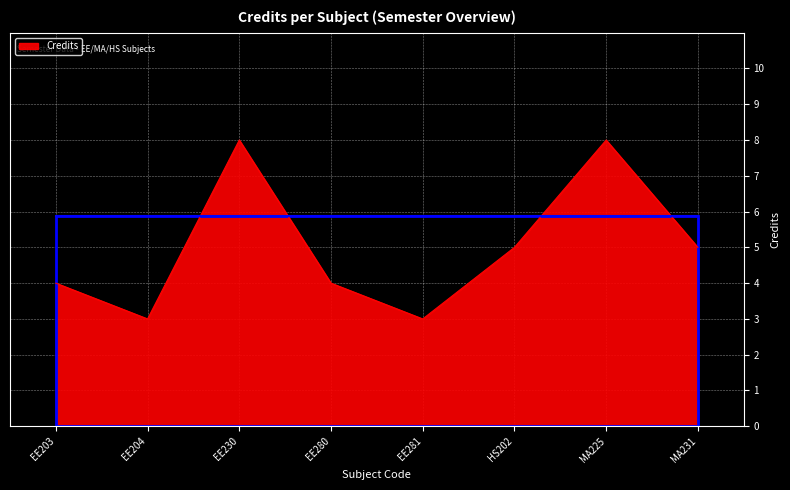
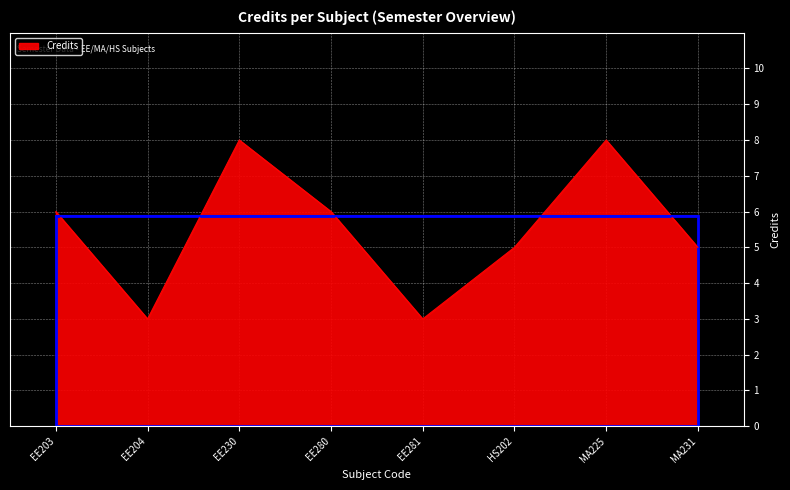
Credits, EE203: 4 -> 6
Credits, EE280: 4 -> 6
